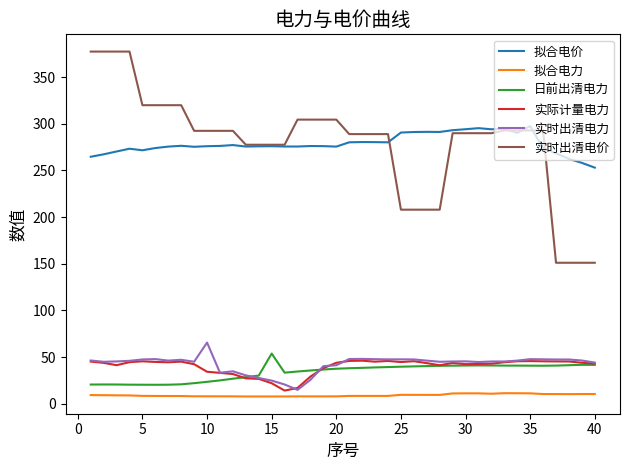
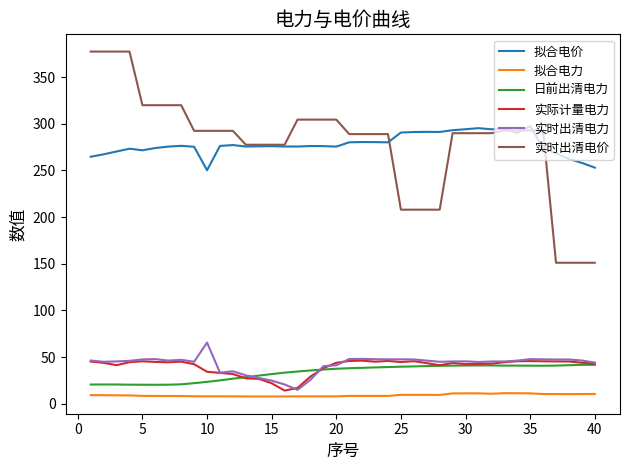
拟合电价, 10: 280 -> 250
日前出清电力, 15: 50 -> 30
